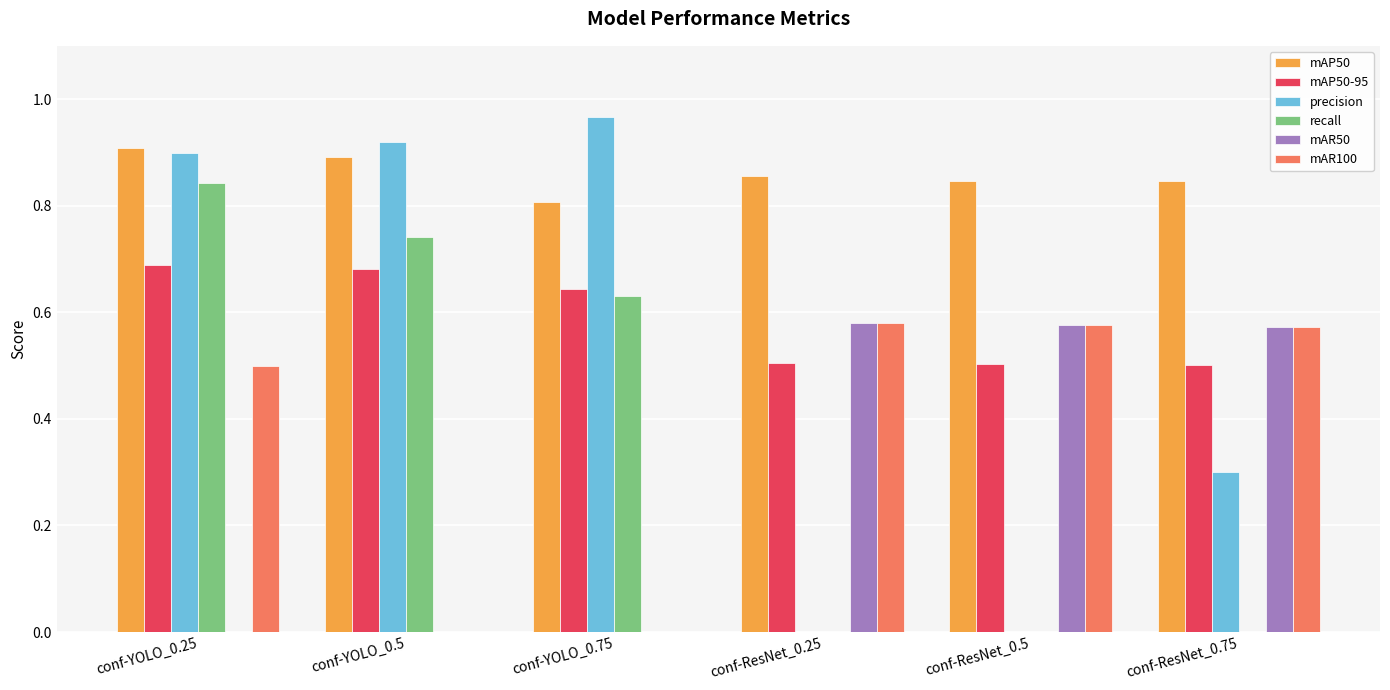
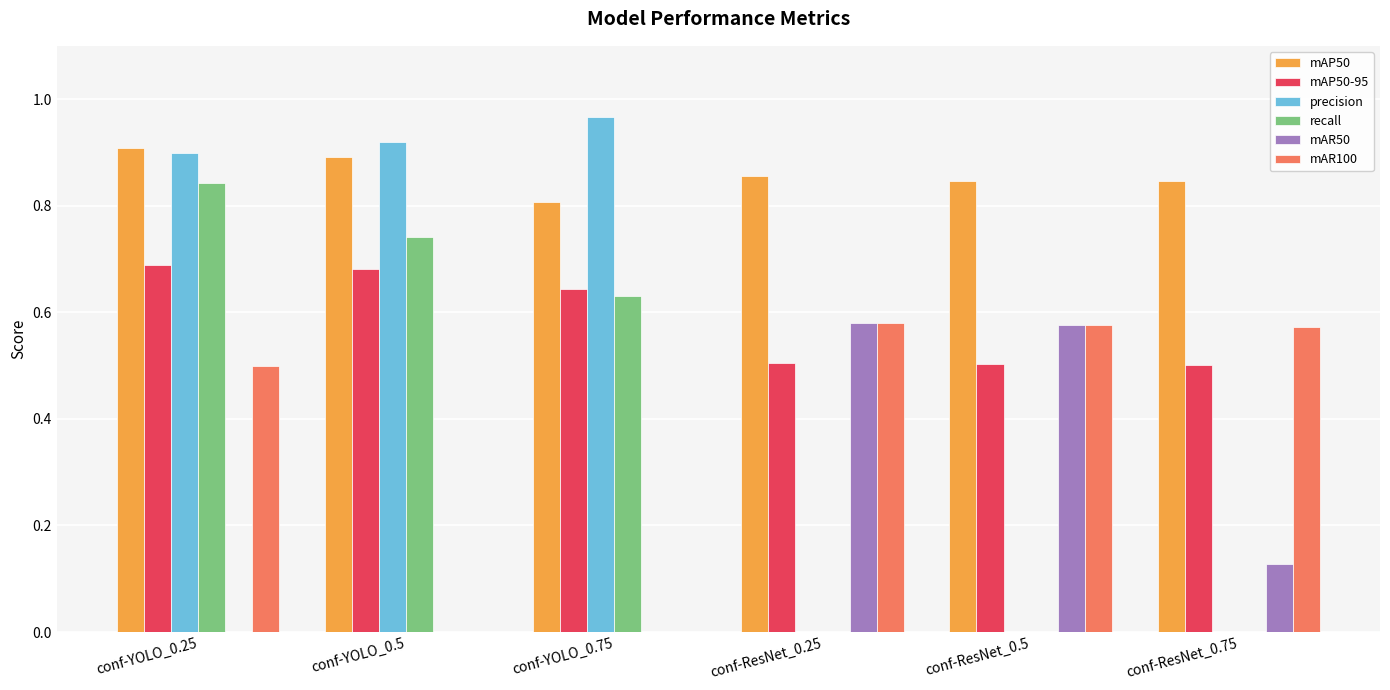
precision, conf-ResNet_0.75: 0.3 -> 0.0
mAR50, conf-ResNet_0.75: 0.57 -> 0.13
